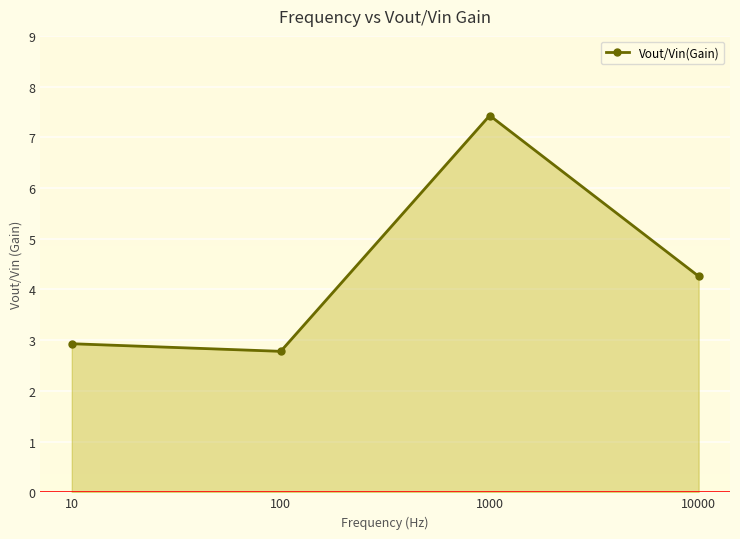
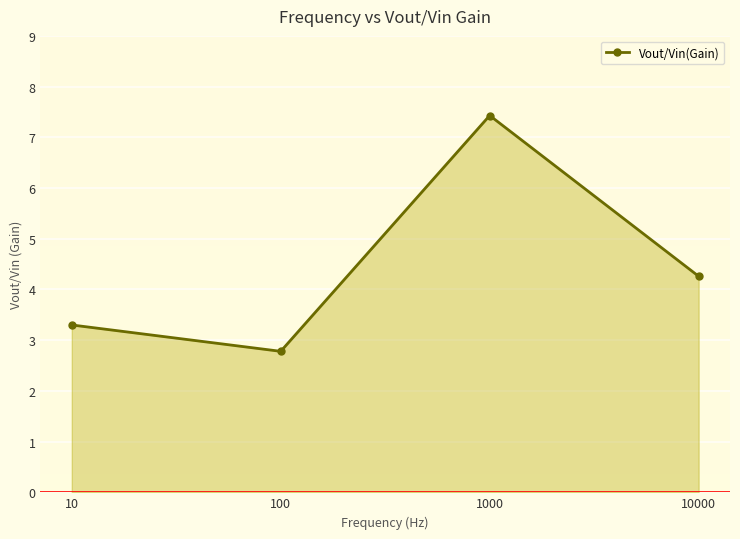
10: 2.9 -> 3.3
